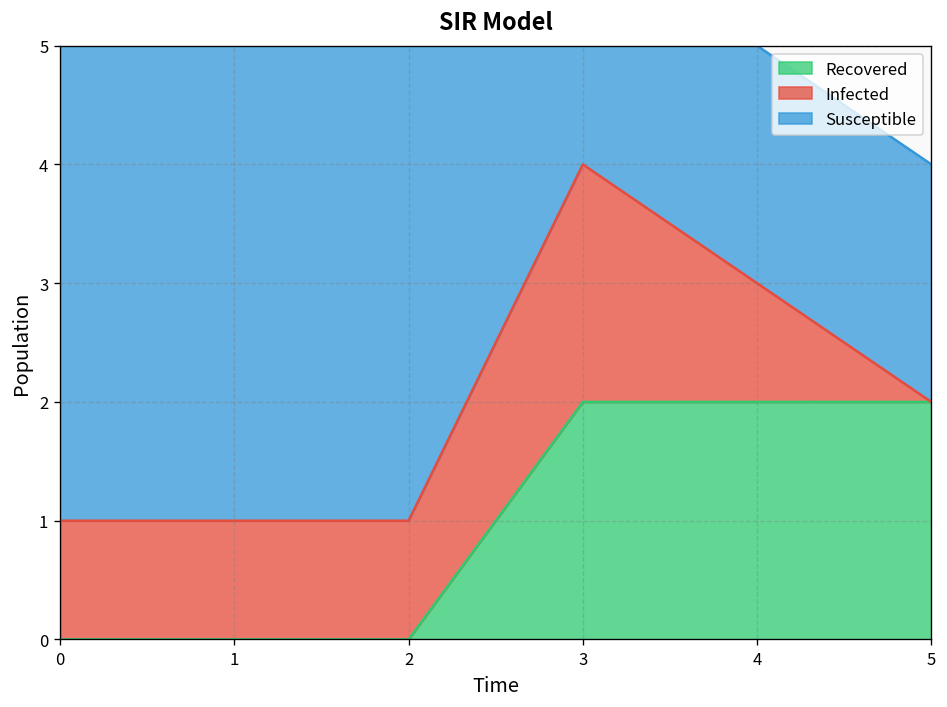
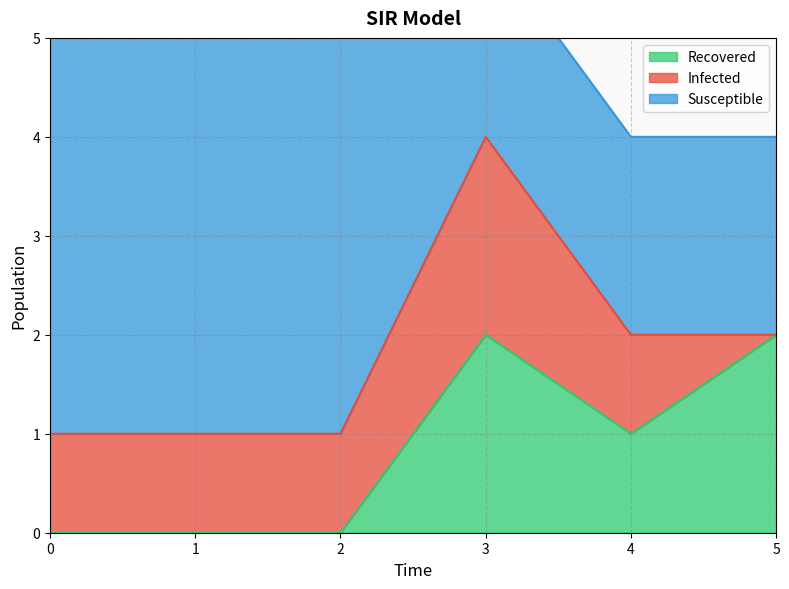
Recovered, 4: 2 -> 1
